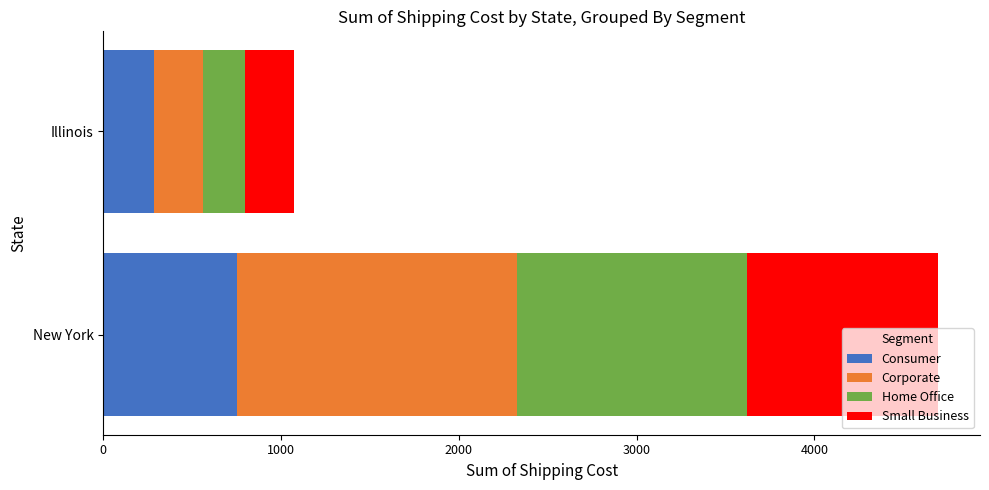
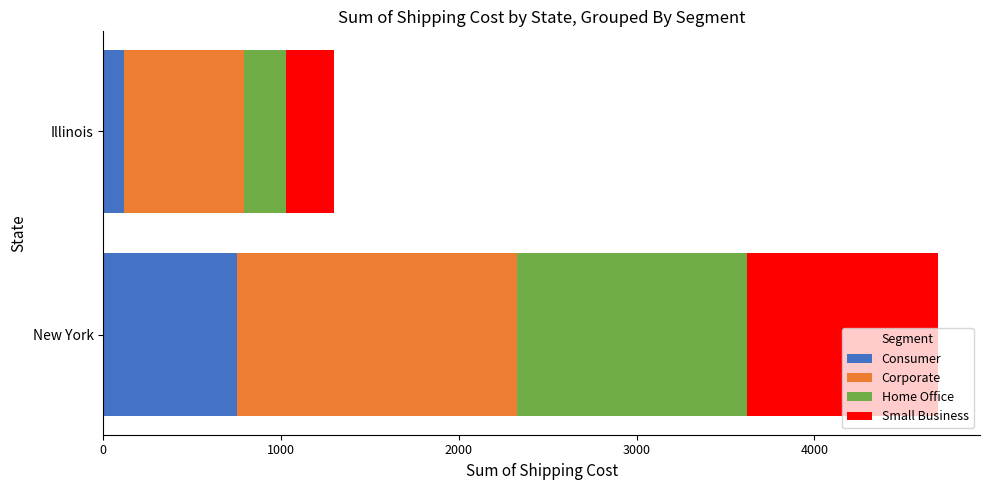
Consumer, Illinois: 280 -> 120
Corporate, Illinois: 280 -> 670
